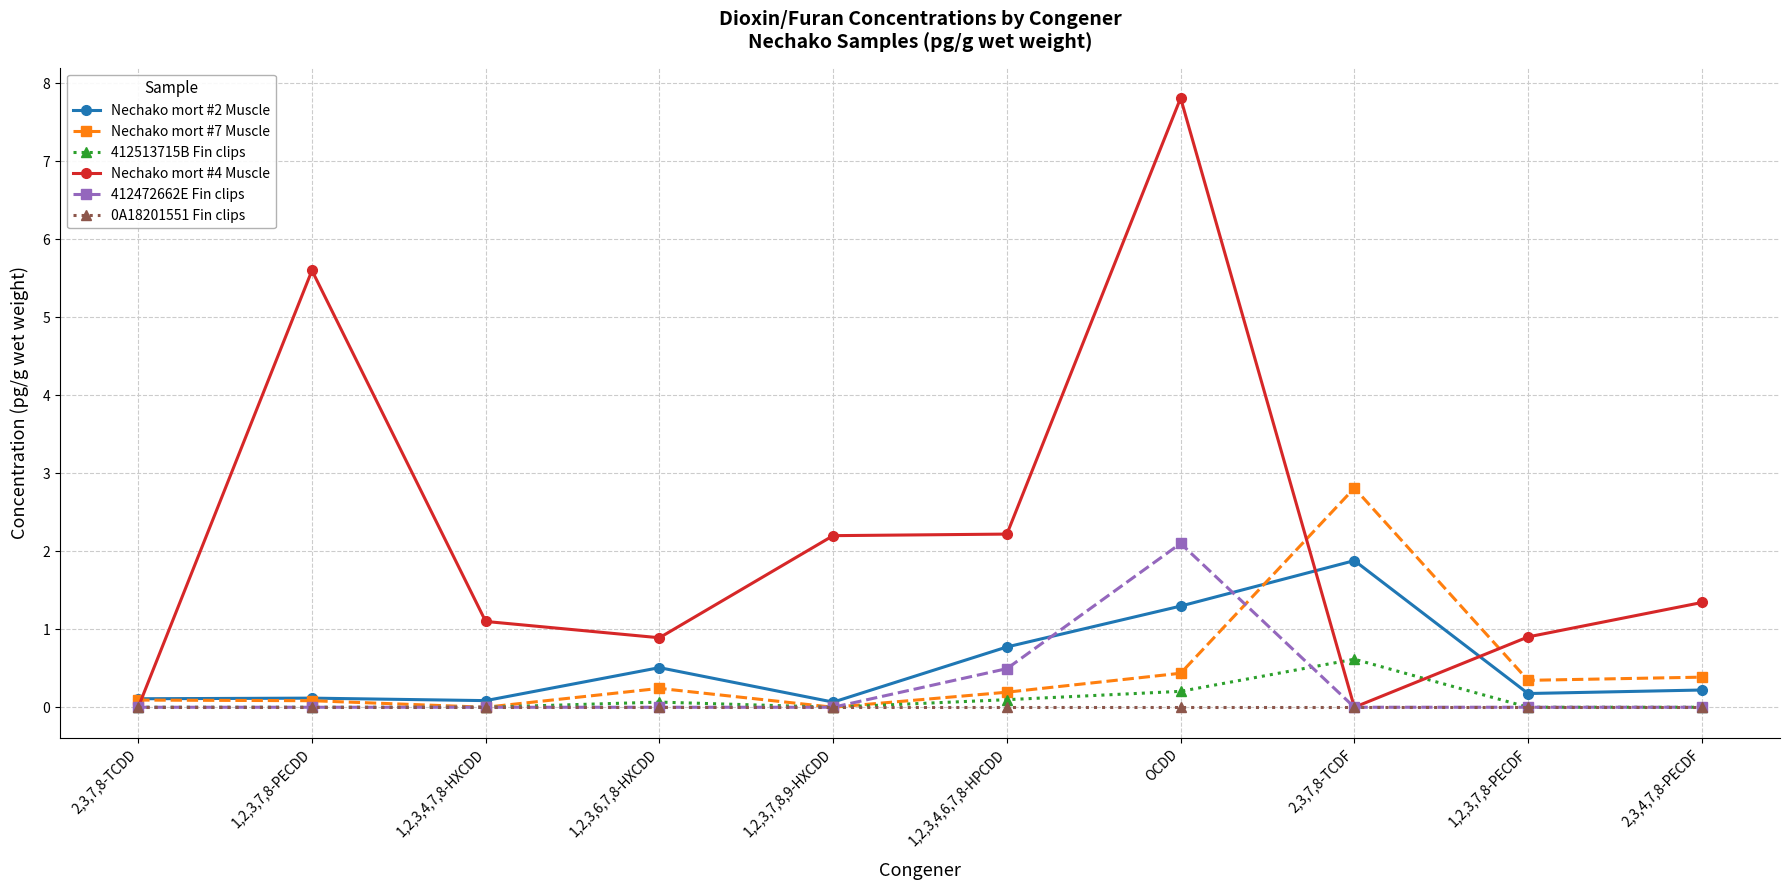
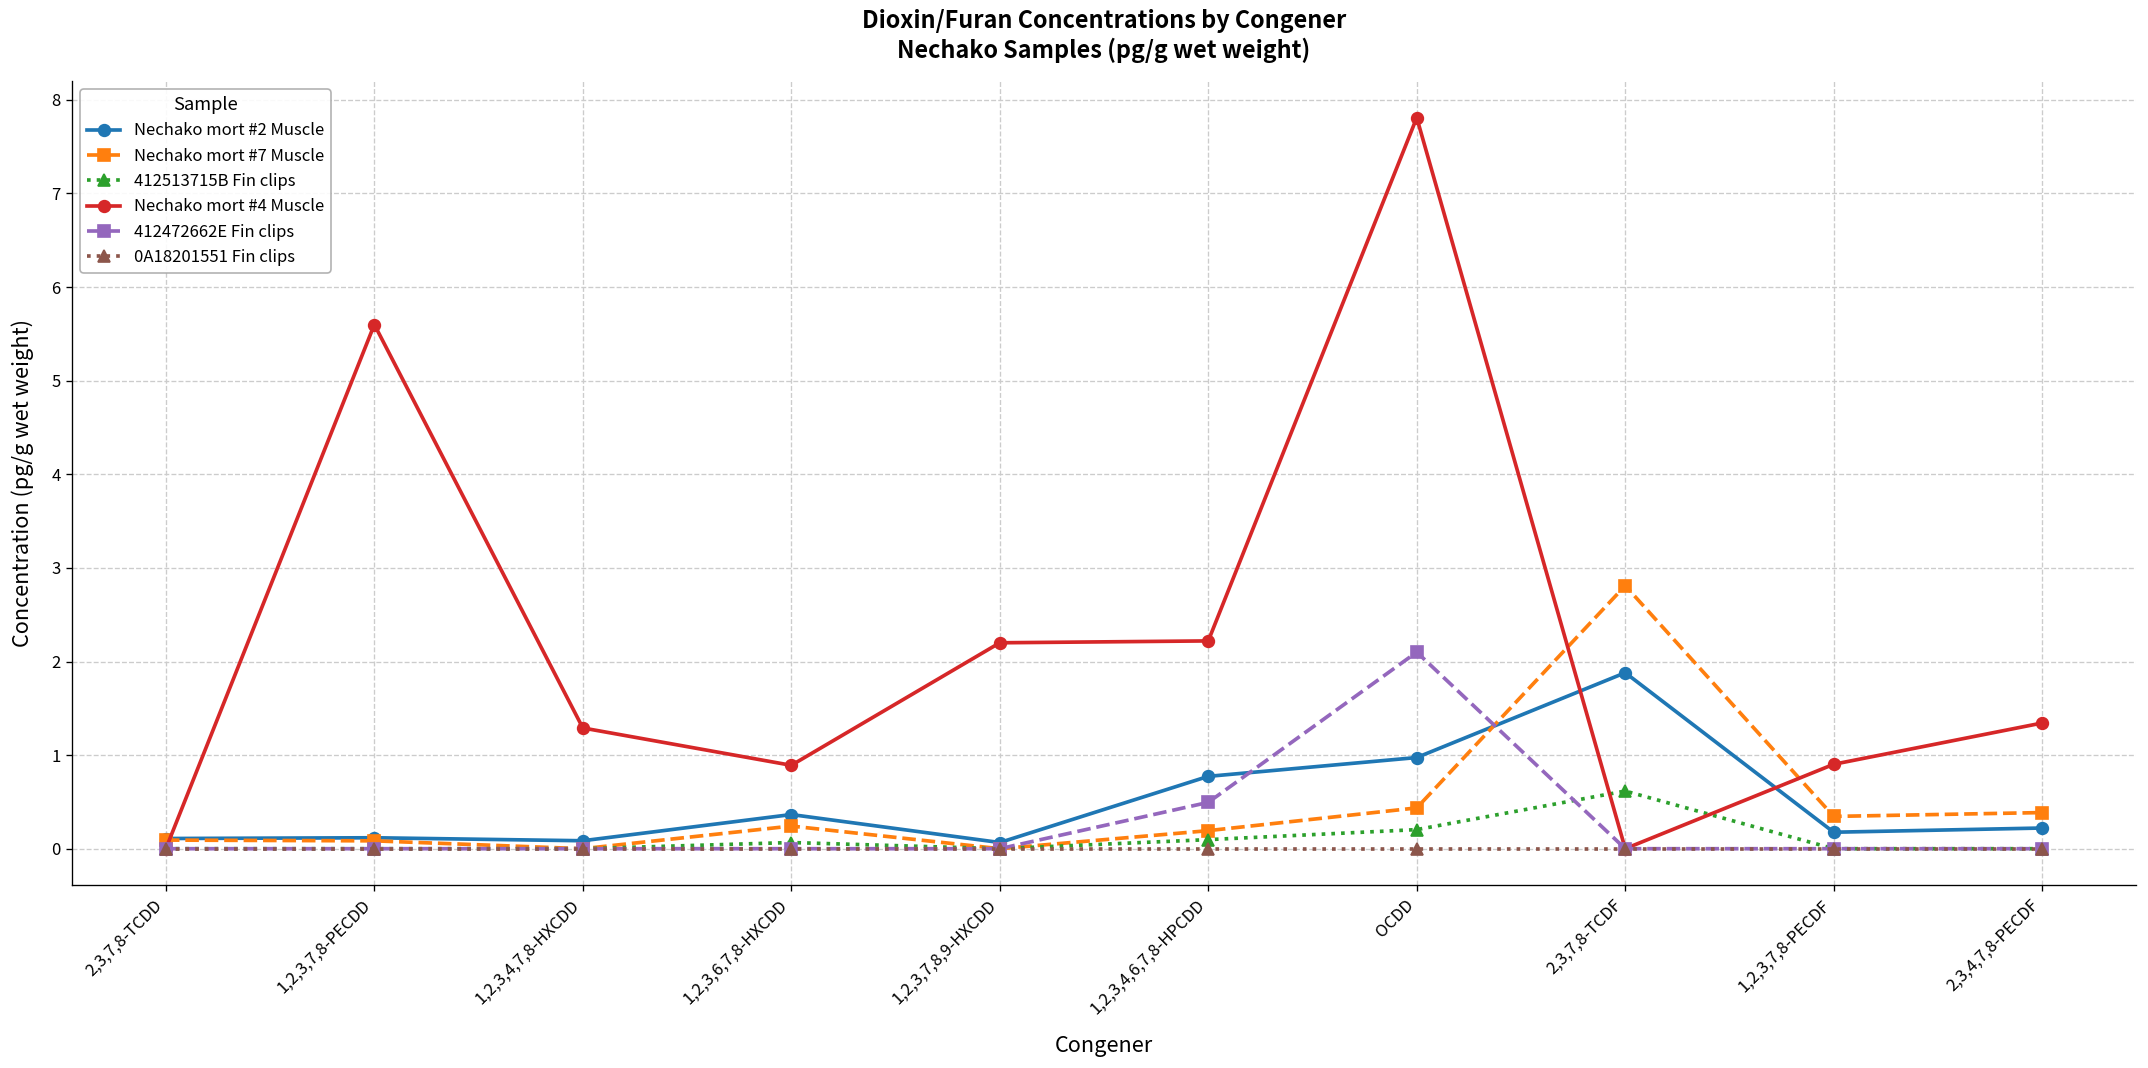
Nechako mort #4 Muscle, 1,2,3,4,7,8-HXCDD: 1.1 -> 1.3
Nechako mort #2 Muscle, 1,2,3,6,7,8-HXCDD: 0.5 -> 0.4
Nechako mort #2 Muscle, OCDD: 1.3 -> 1.0
